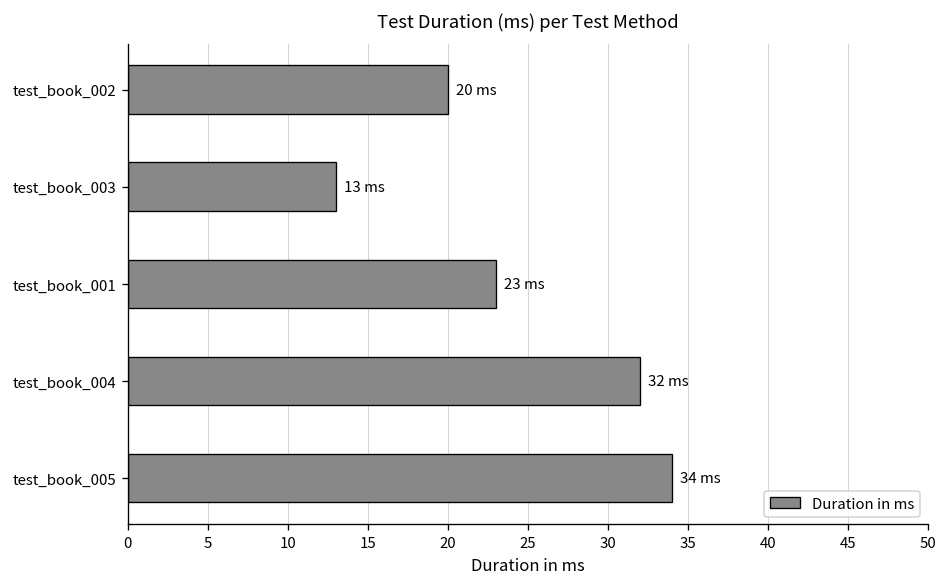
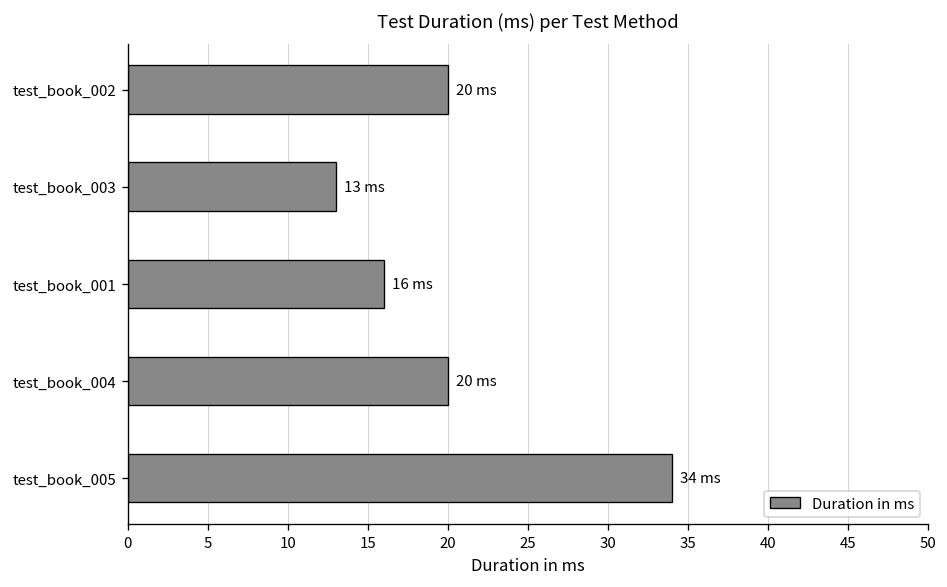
test_book_001: 23 -> 16
test_book_004: 32 -> 20
